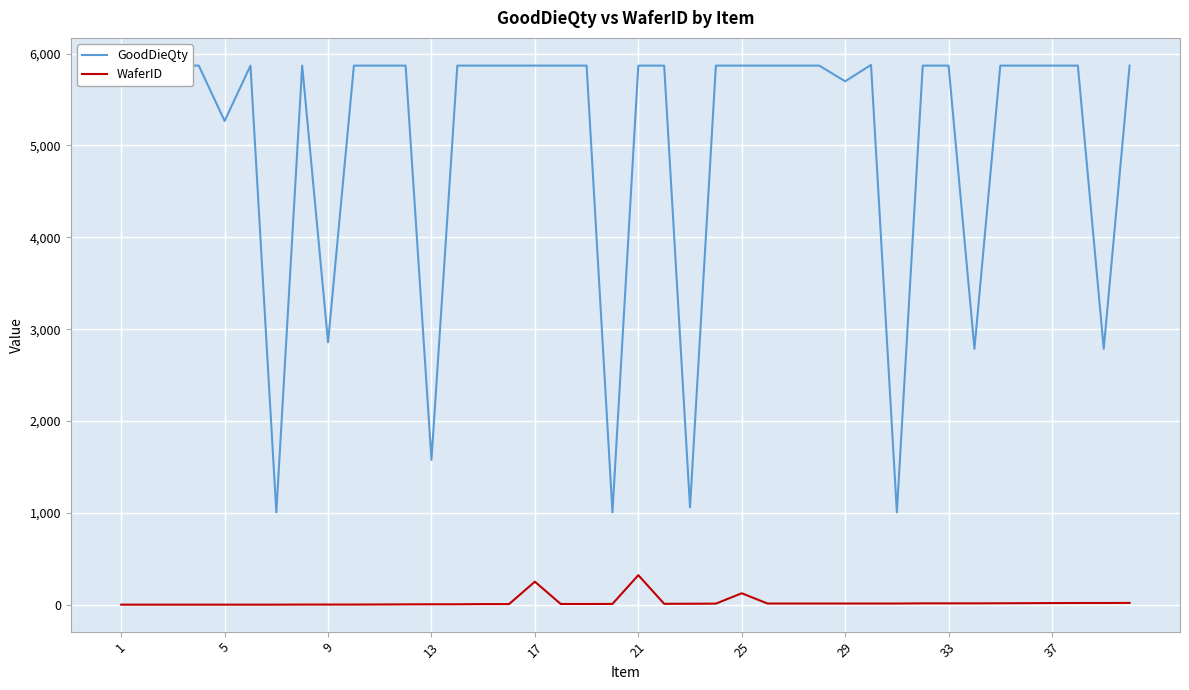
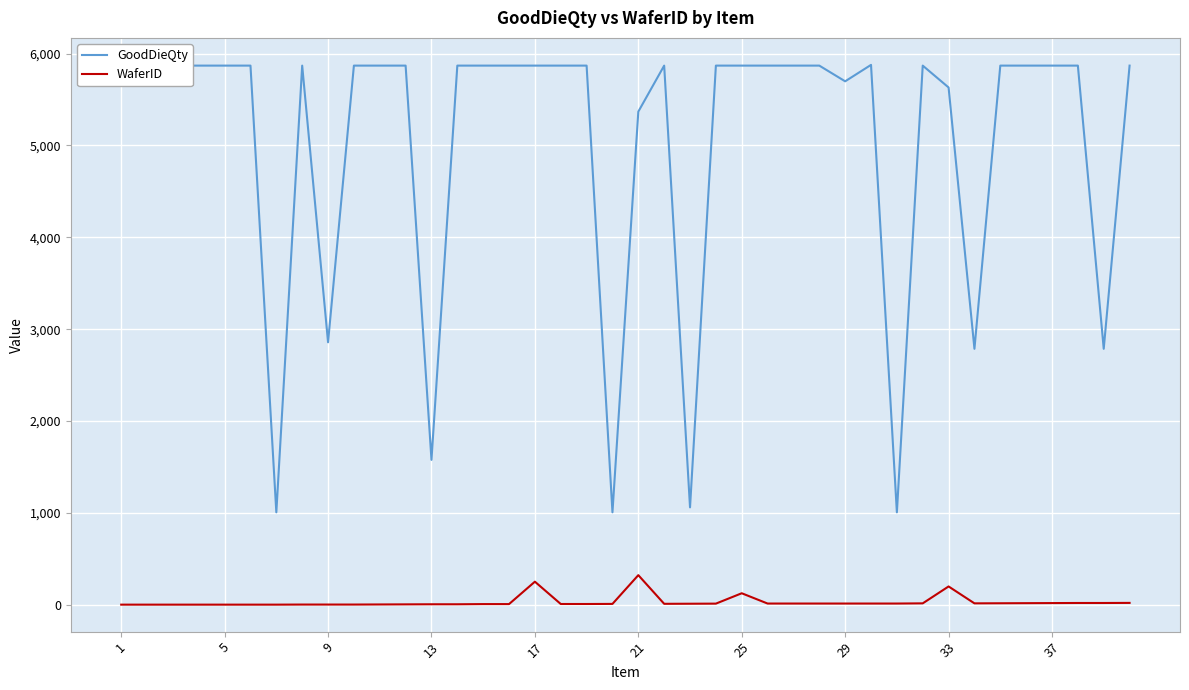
GoodDieQty, 5: 5,300 -> 5,900
GoodDieQty, 21: 5,900 -> 5,400
GoodDieQty, 33: 5,900 -> 5,600
WaferID, 33: 0 -> 200
